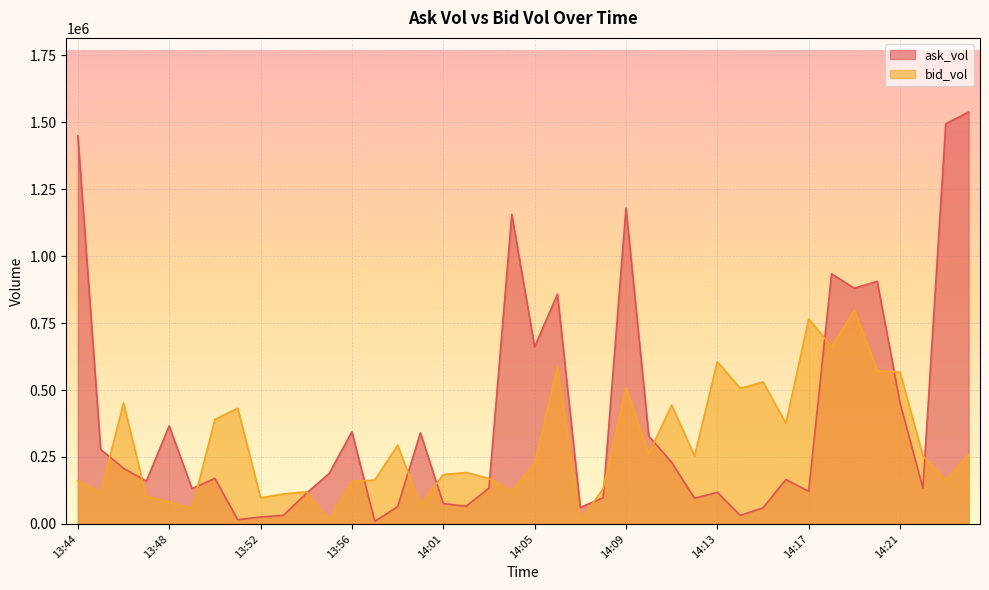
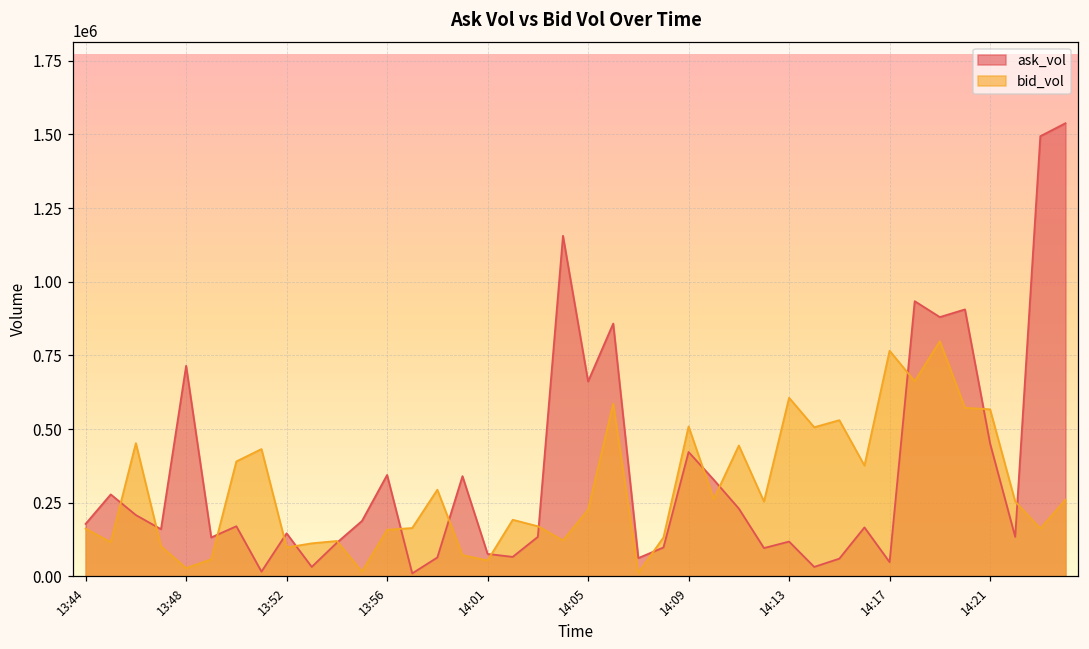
ask_vol, 13:44: 1450000 -> 180000
ask_vol, 13:48: 370000 -> 710000
bid_vol, 13:48: 80000 -> 30000
ask_vol, 13:52: 30000 -> 150000
bid_vol, 14:01: 180000 -> 50000
ask_vol, 14:09: 1180000 -> 420000
ask_vol, 14:17: 120000 -> 50000
